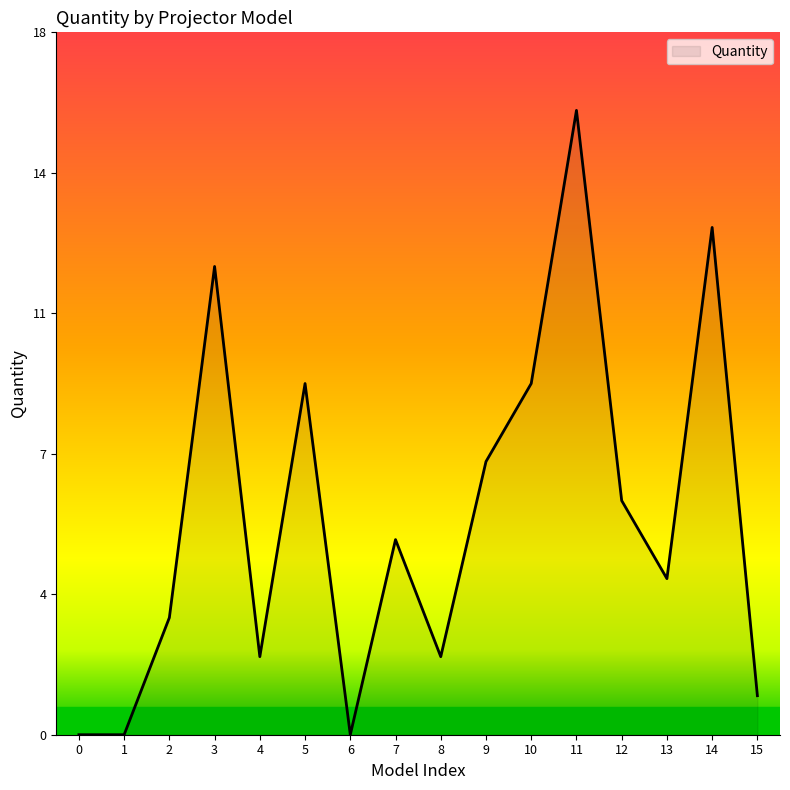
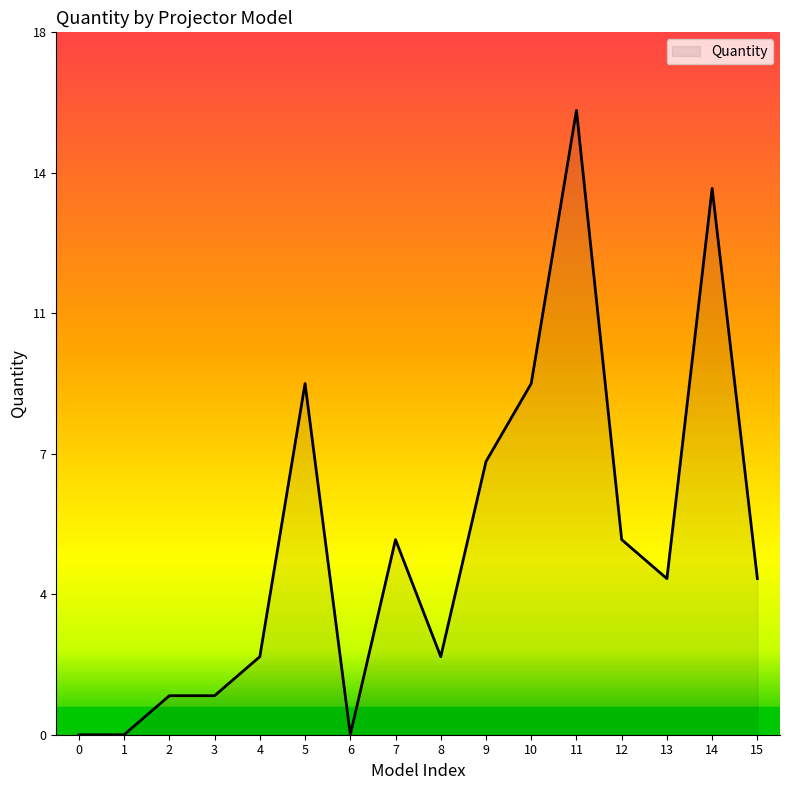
2: 3 -> 1
3: 12 -> 1
12: 6 -> 5
14: 13 -> 14
15: 1 -> 4
